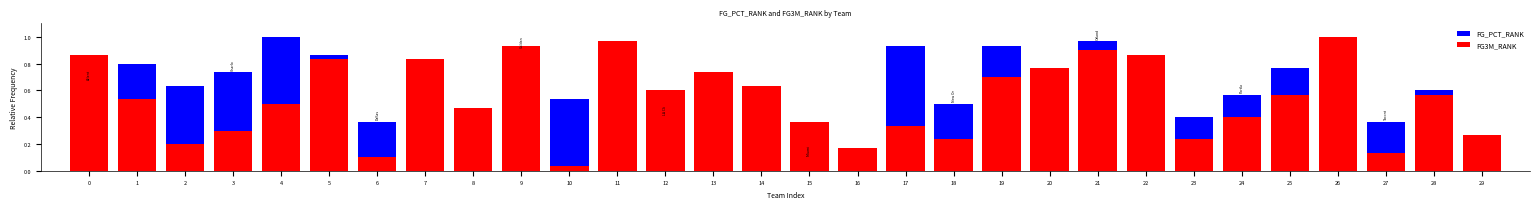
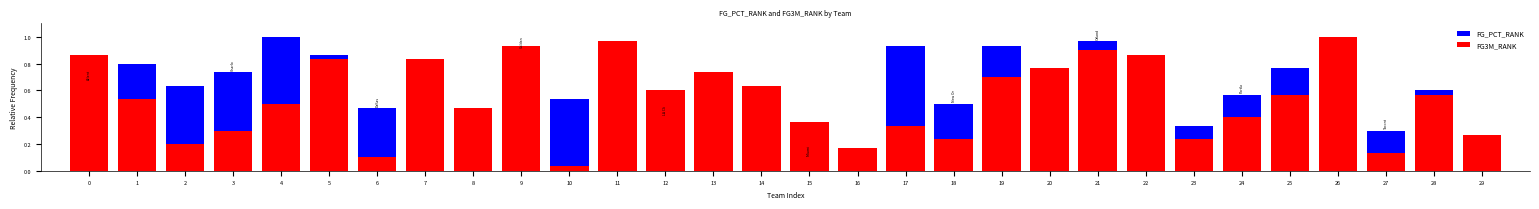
FG_PCT_RANK, 6: 0.37 -> 0.47
FG_PCT_RANK, 23: 0.40 -> 0.33
FG_PCT_RANK, 27: 0.37 -> 0.30
